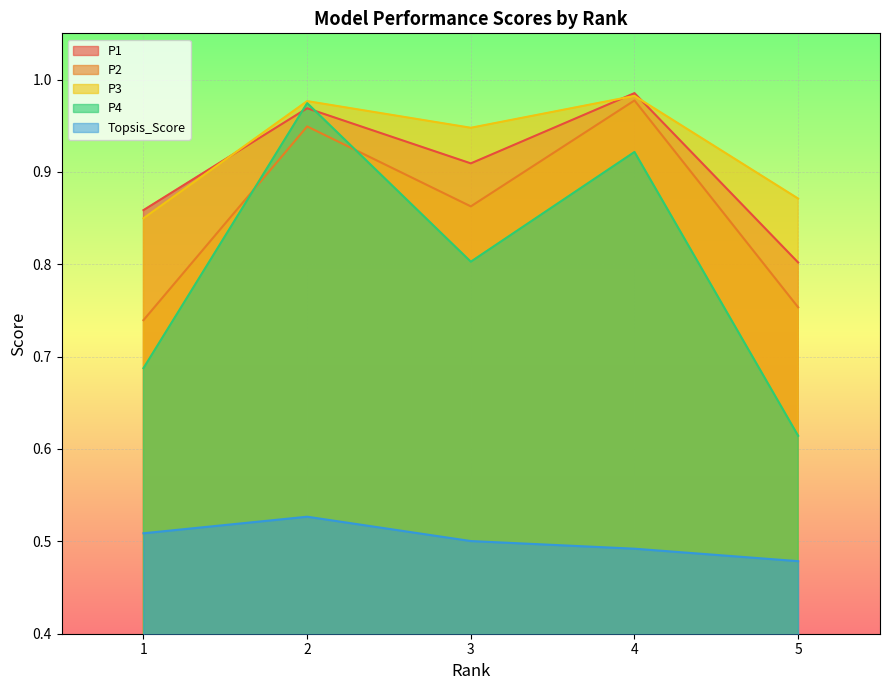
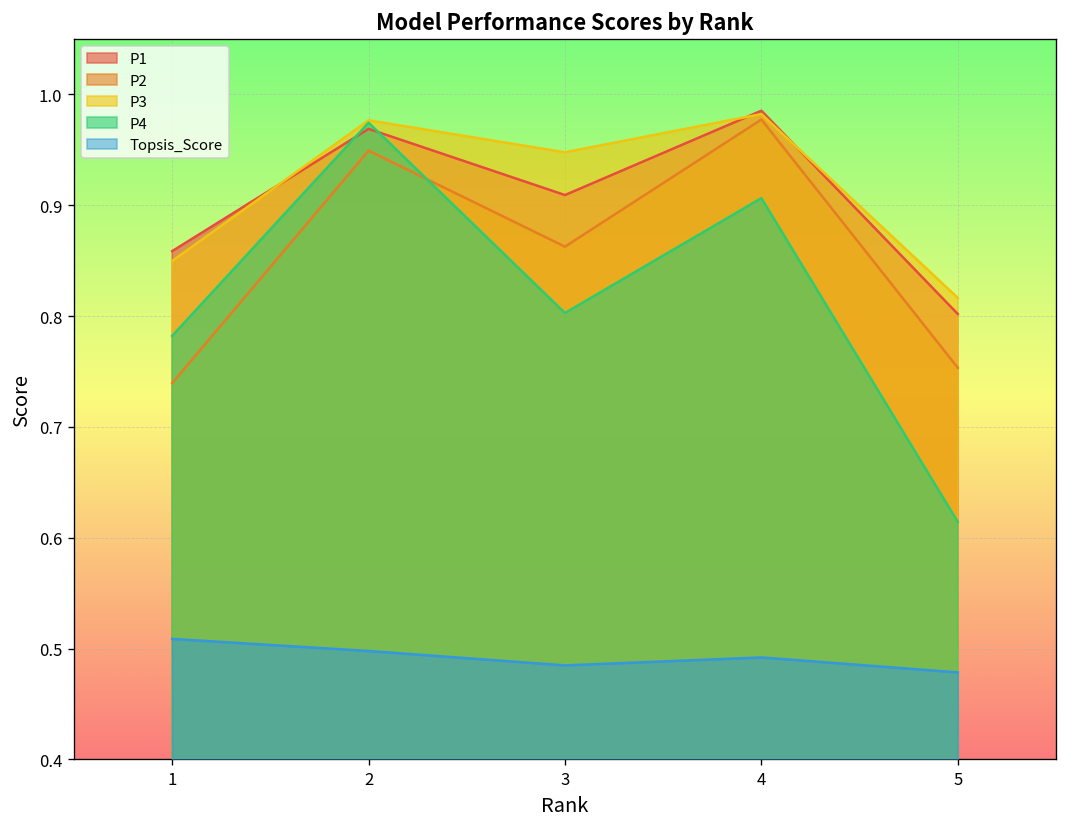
P4, 1: 0.69 -> 0.78
Topsis_Score, 2: 0.53 -> 0.50
Topsis_Score, 3: 0.50 -> 0.48
P4, 4: 0.92 -> 0.91
P3, 5: 0.87 -> 0.82
